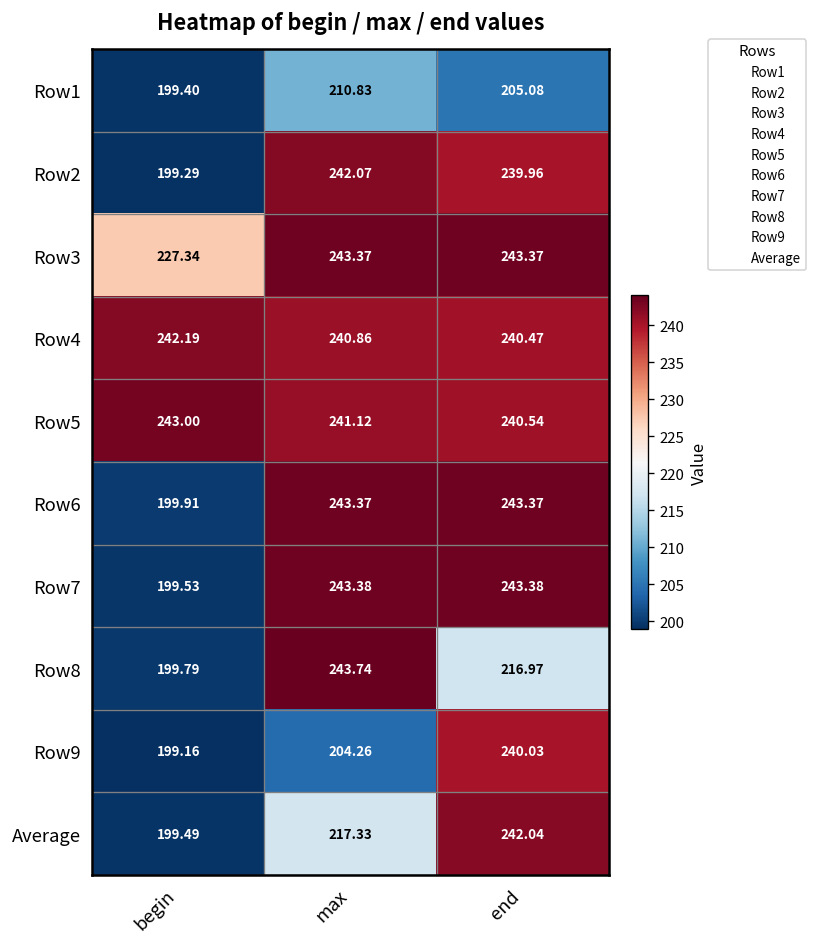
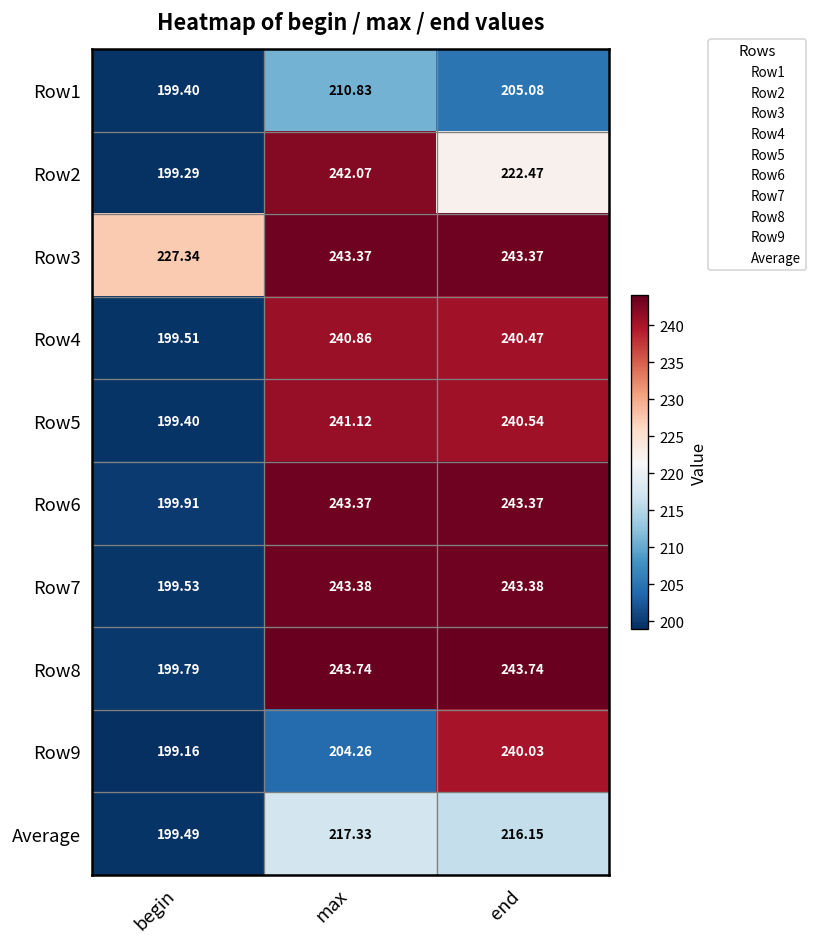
Row2, end: 239.96 -> 222.47
Row4, begin: 242.19 -> 199.51
Row5, begin: 243.00 -> 199.40
Row8, end: 216.97 -> 243.74
Average, end: 242.04 -> 216.15
